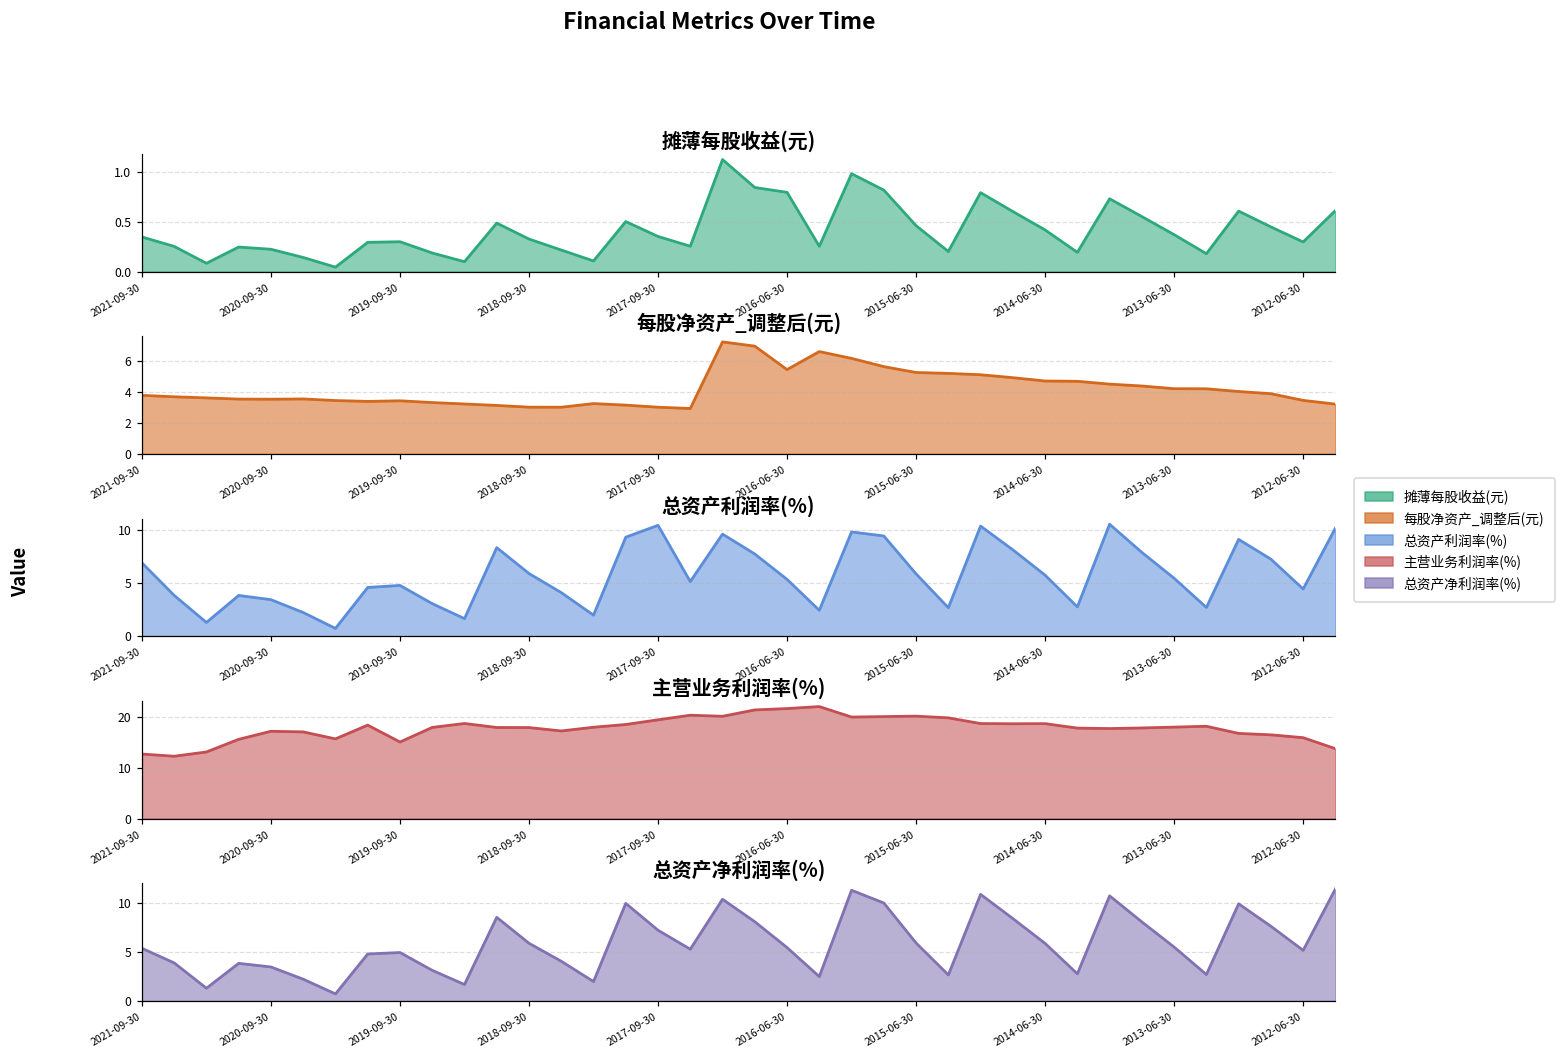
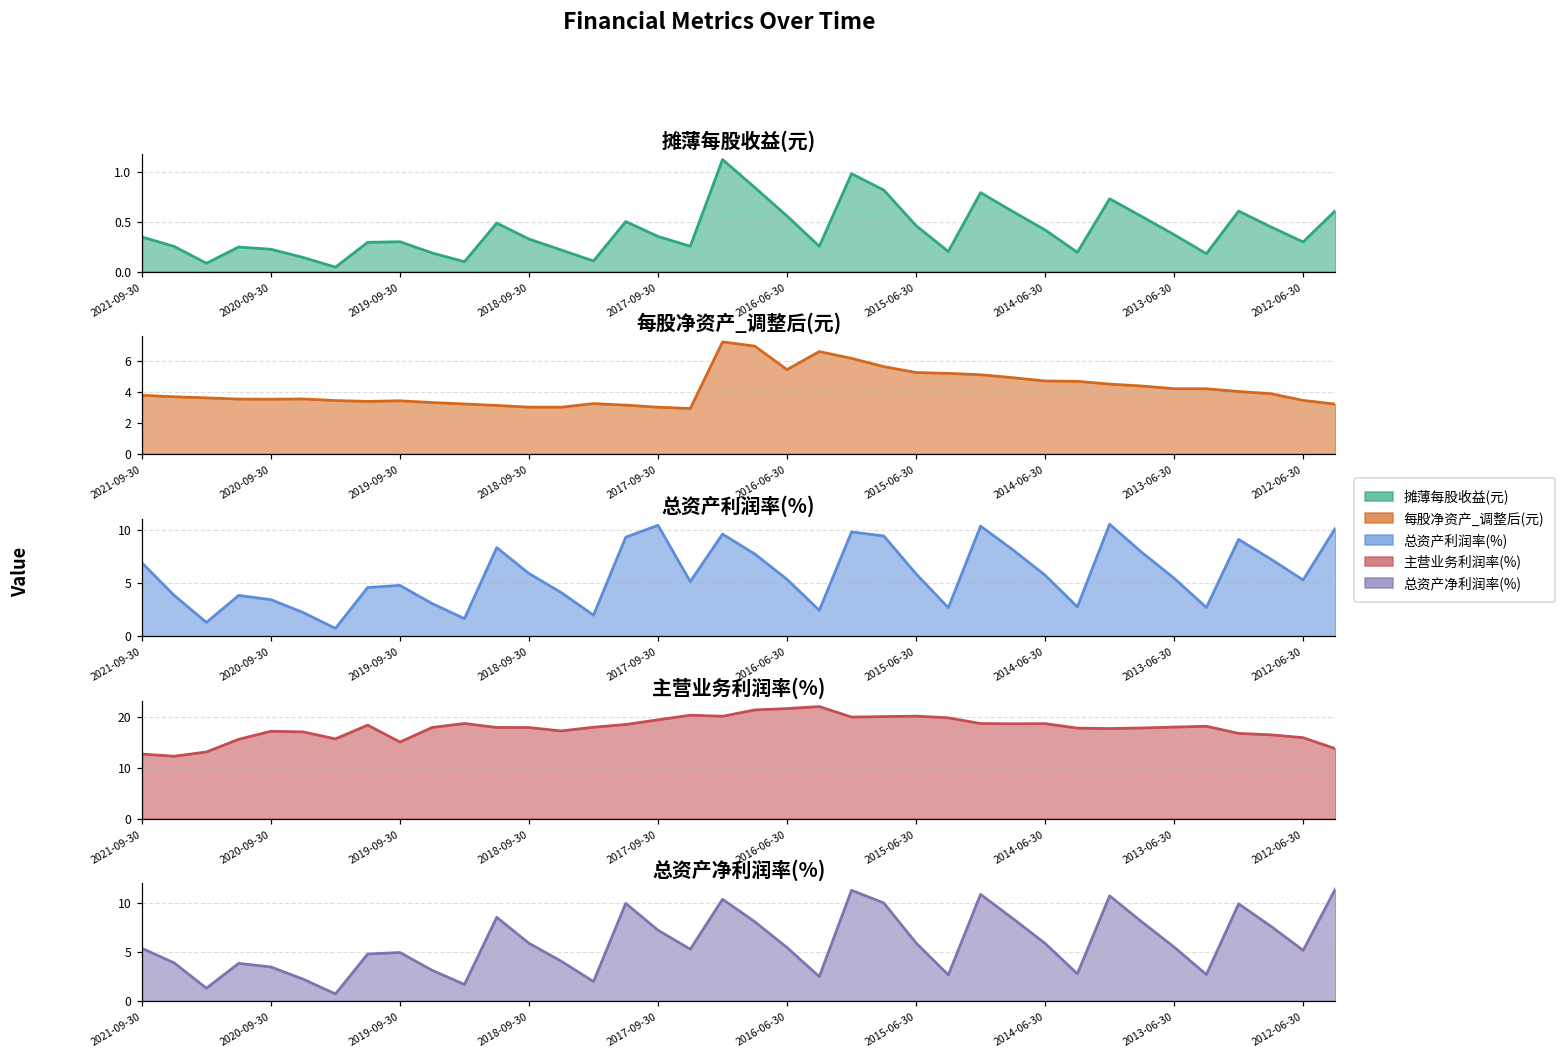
摊薄每股收益(元), 2016-06-30: 0.8 -> 0.6
总资产利润率(%), 2012-06-30: 4 -> 5
